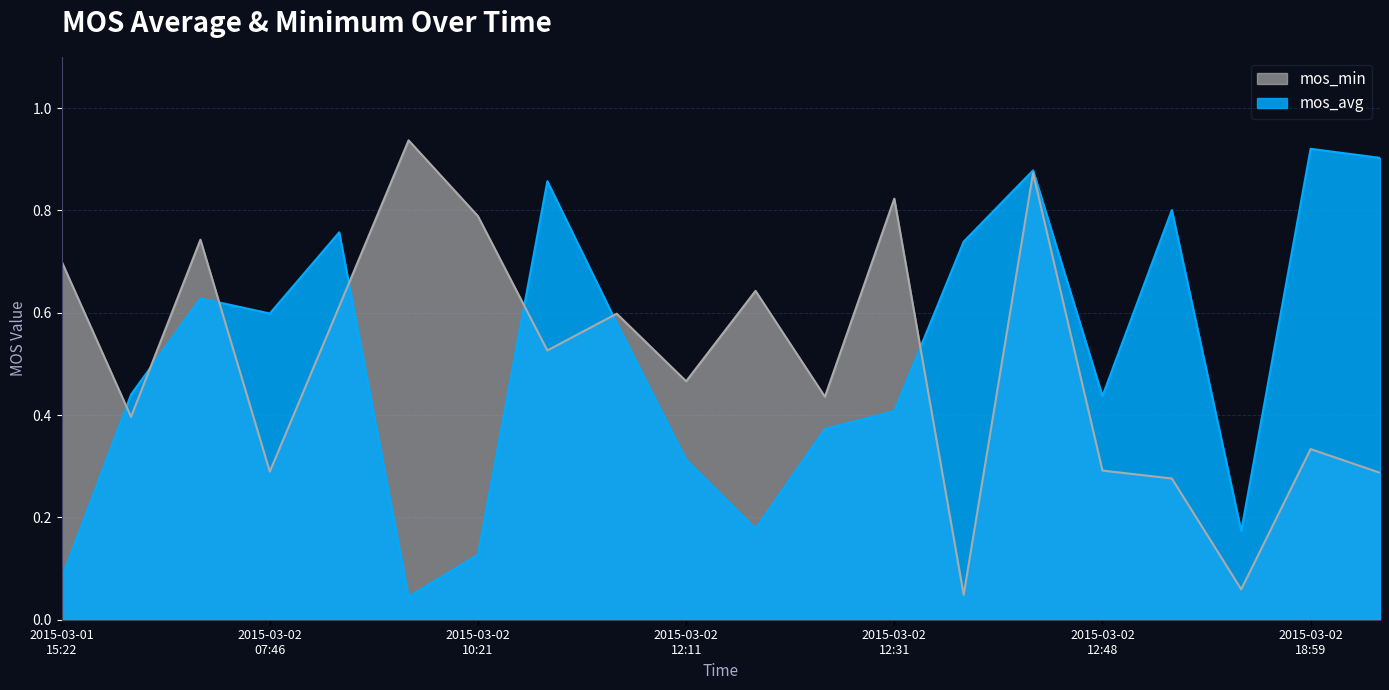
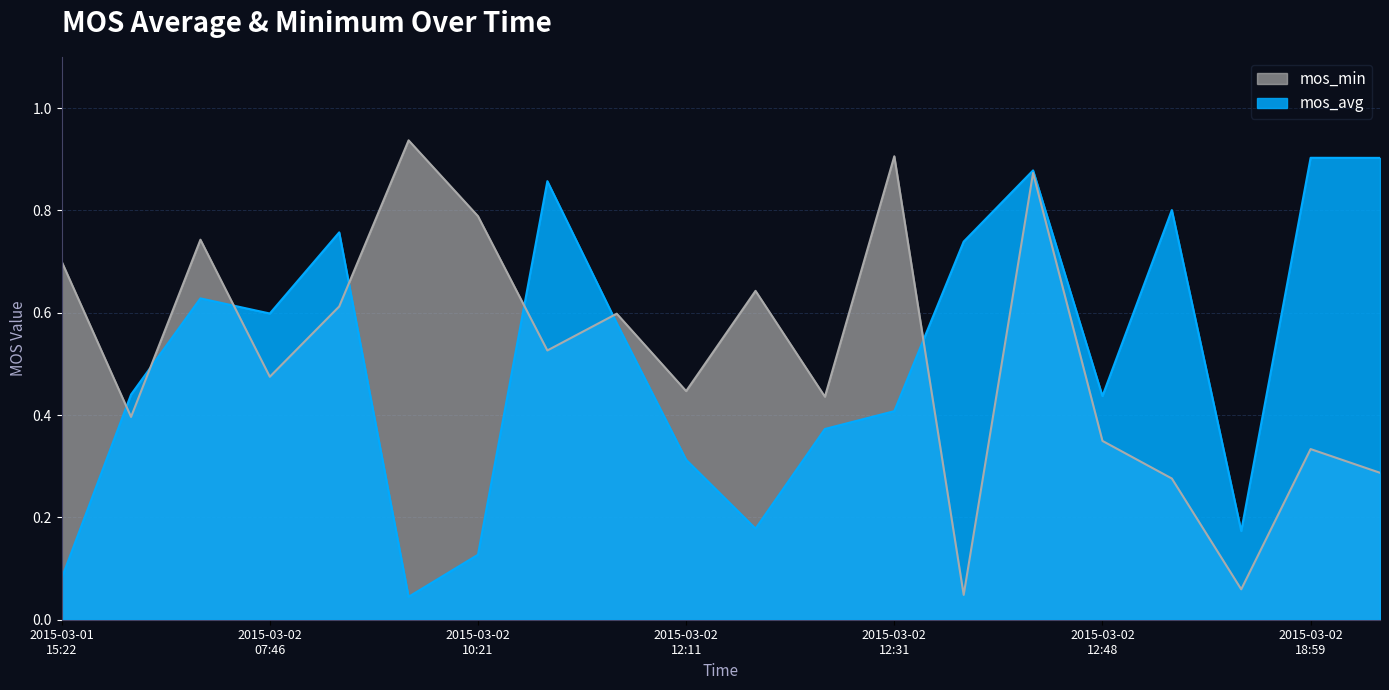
mos_min, 2015-03-02 07:46: 0.29 -> 0.47
mos_min, 2015-03-02 12:11: 0.47 -> 0.45
mos_min, 2015-03-02 12:31: 0.82 -> 0.91
mos_min, 2015-03-02 12:48: 0.29 -> 0.35
mos_avg, 2015-03-02 18:59: 0.92 -> 0.90
